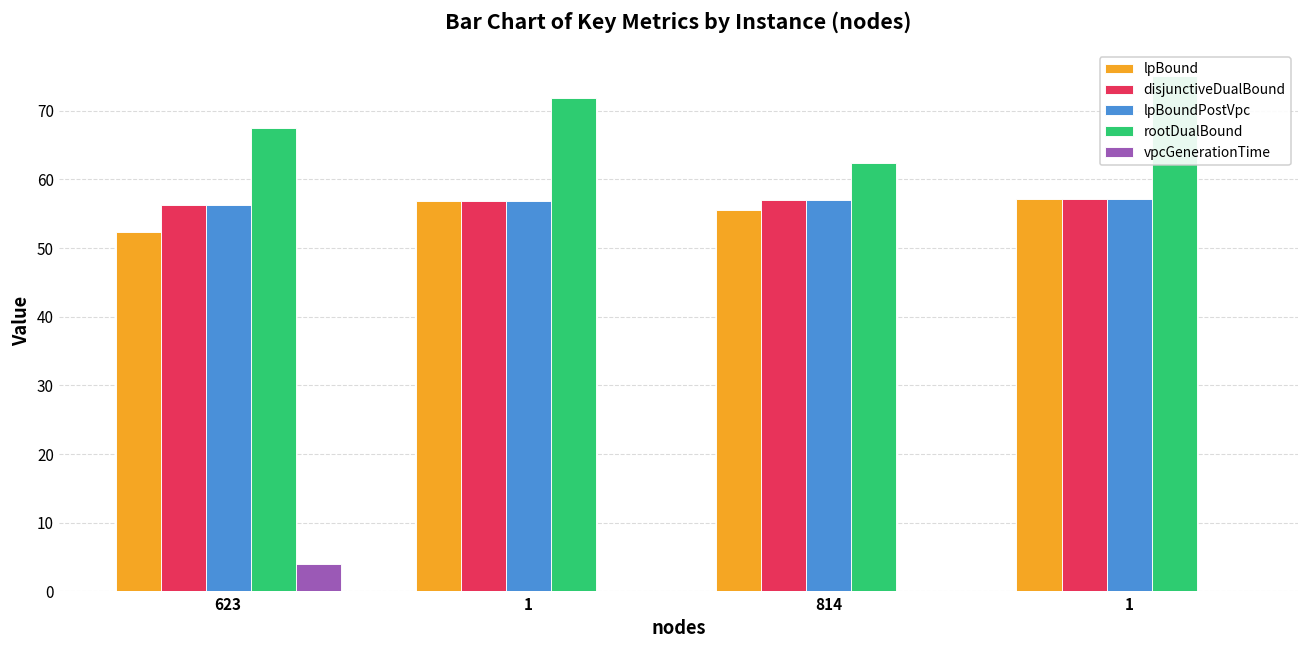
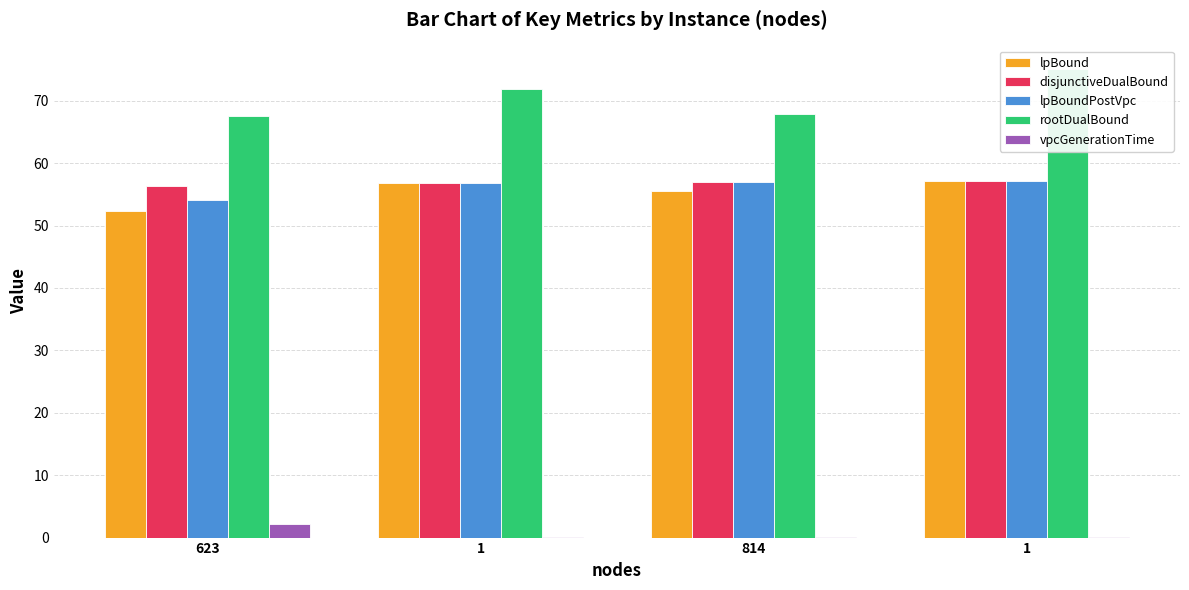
lpBoundPostVpc, 623: 56 -> 54
vpcGenerationTime, 623: 4 -> 2
rootDualBound, 814: 62 -> 68
